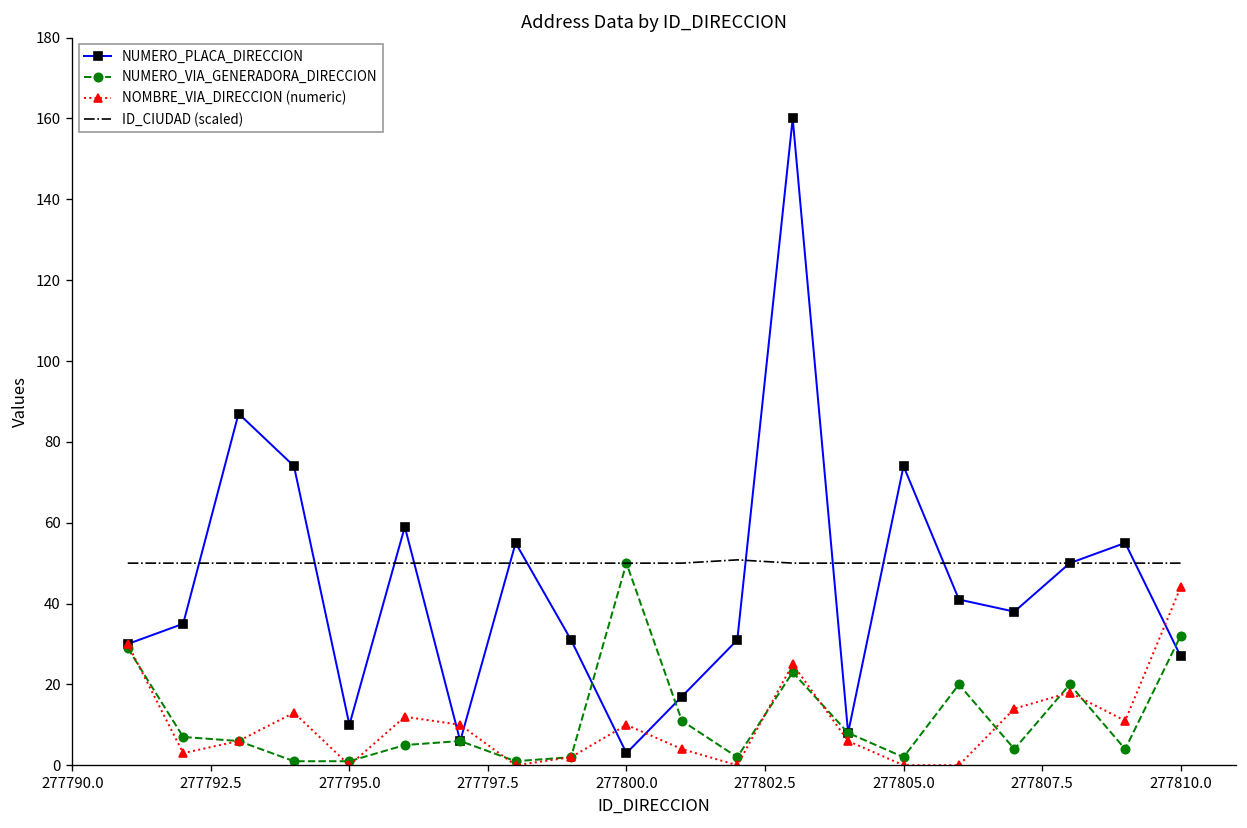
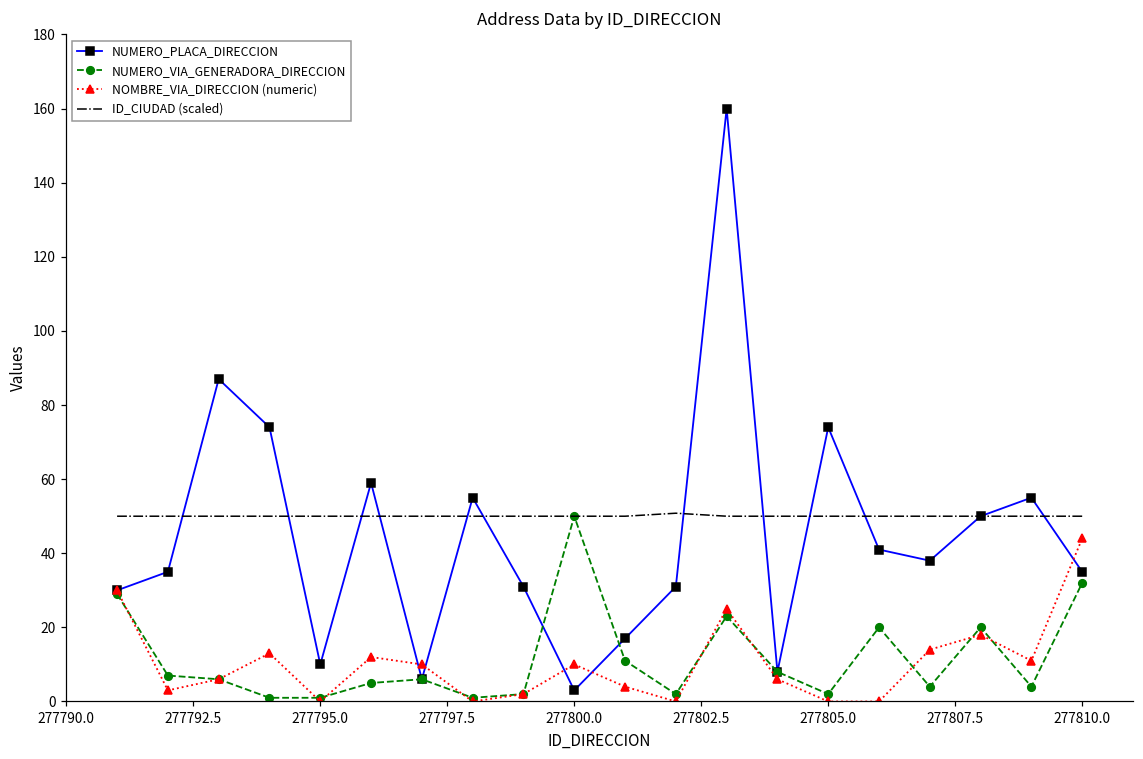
NUMERO_PLACA_DIRECCION, 277810.0: 27 -> 35
